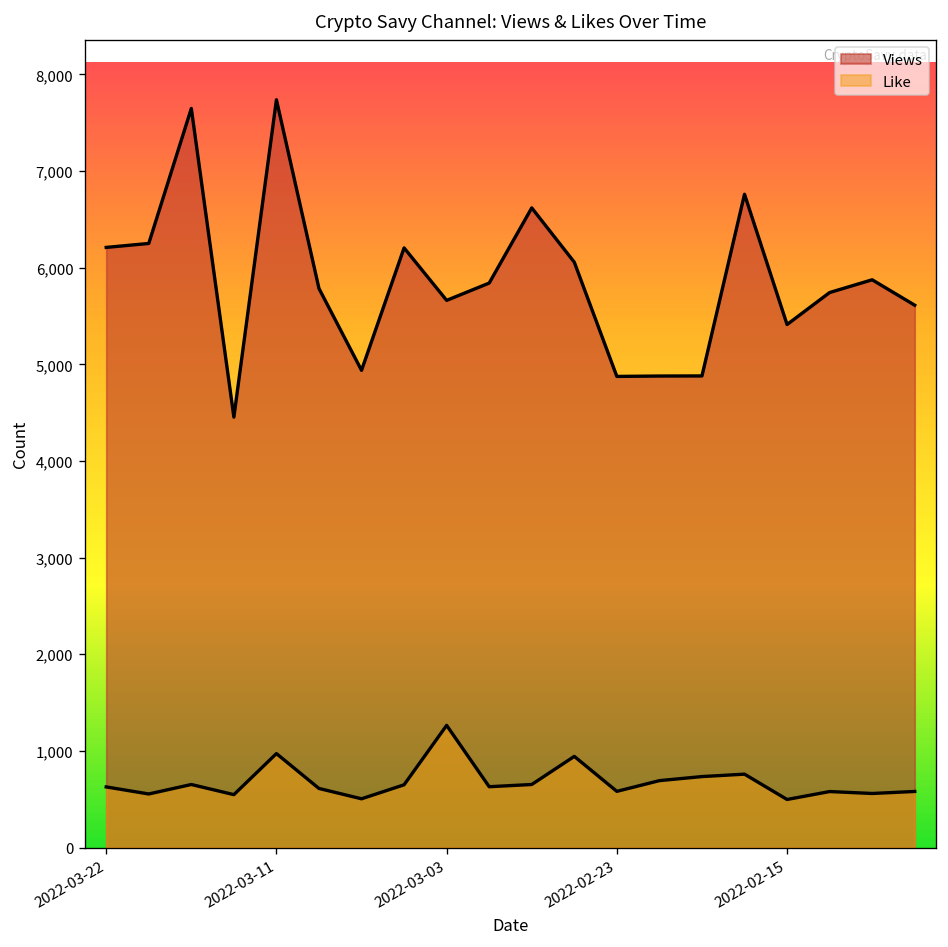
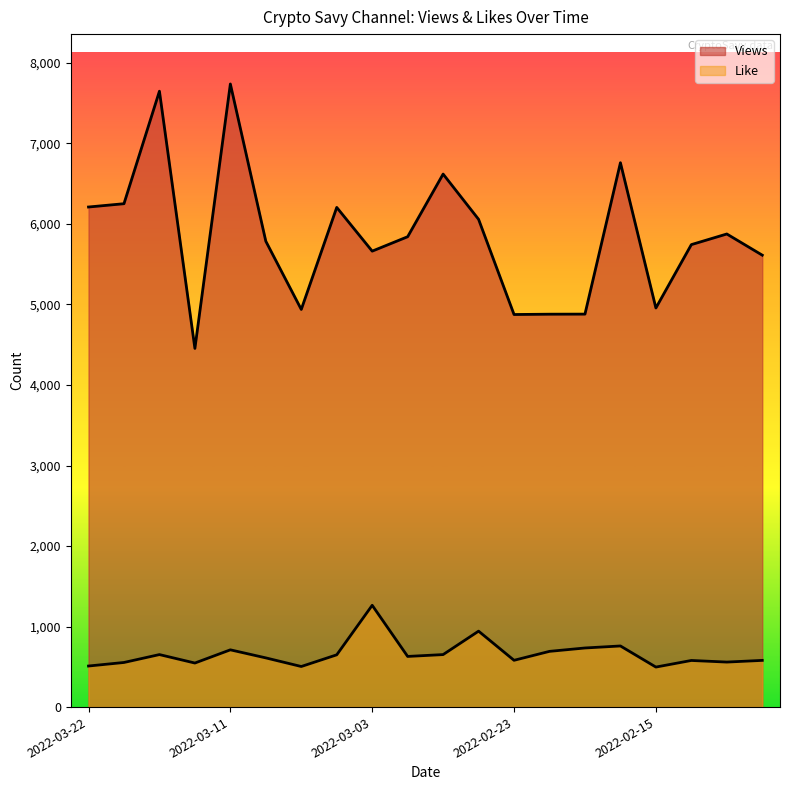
Like, 2022-03-22: 600 -> 500
Like, 2022-03-11: 1,000 -> 700
Views, 2022-02-15: 5,400 -> 5,000
